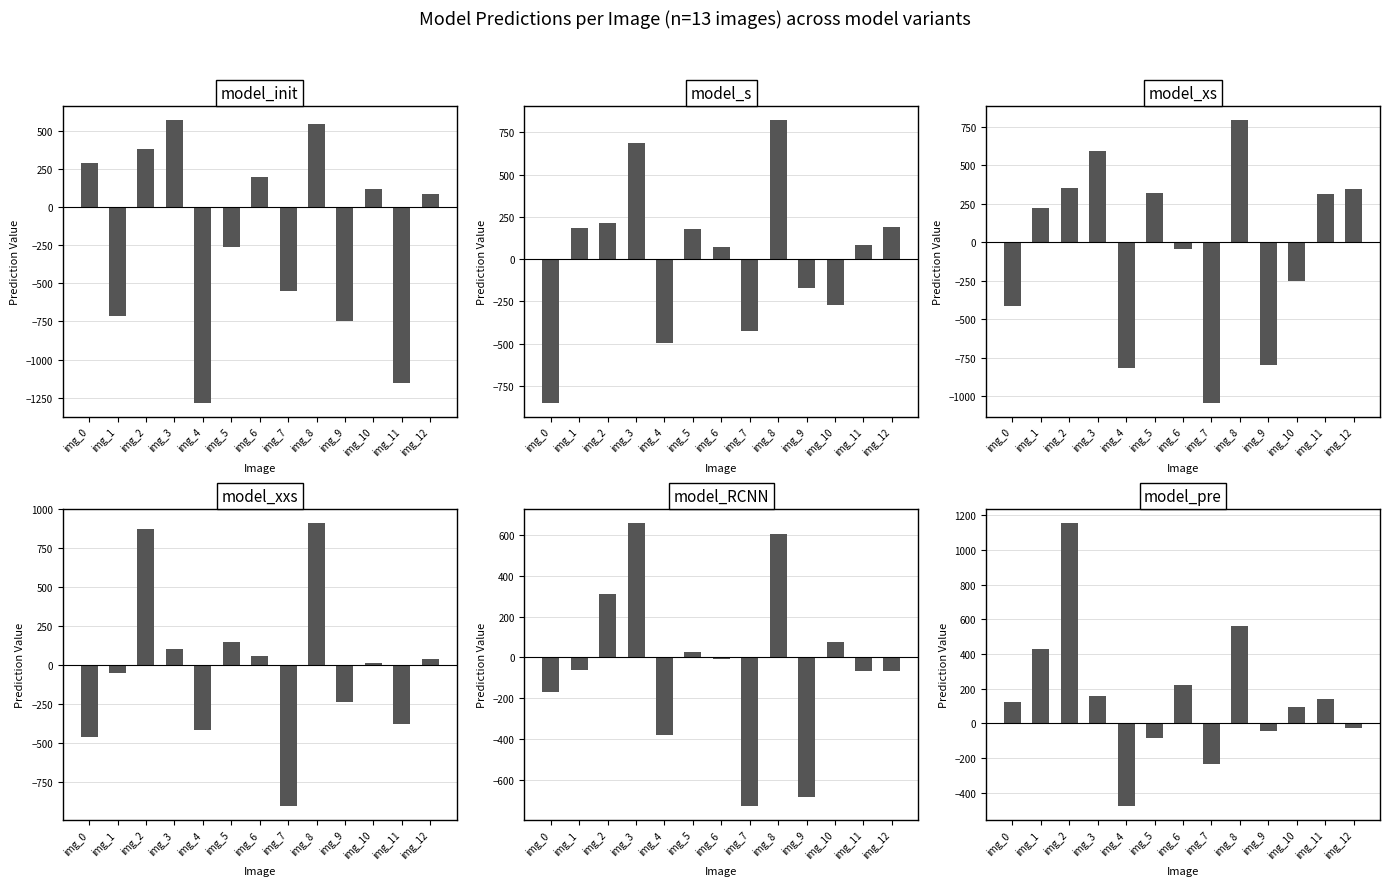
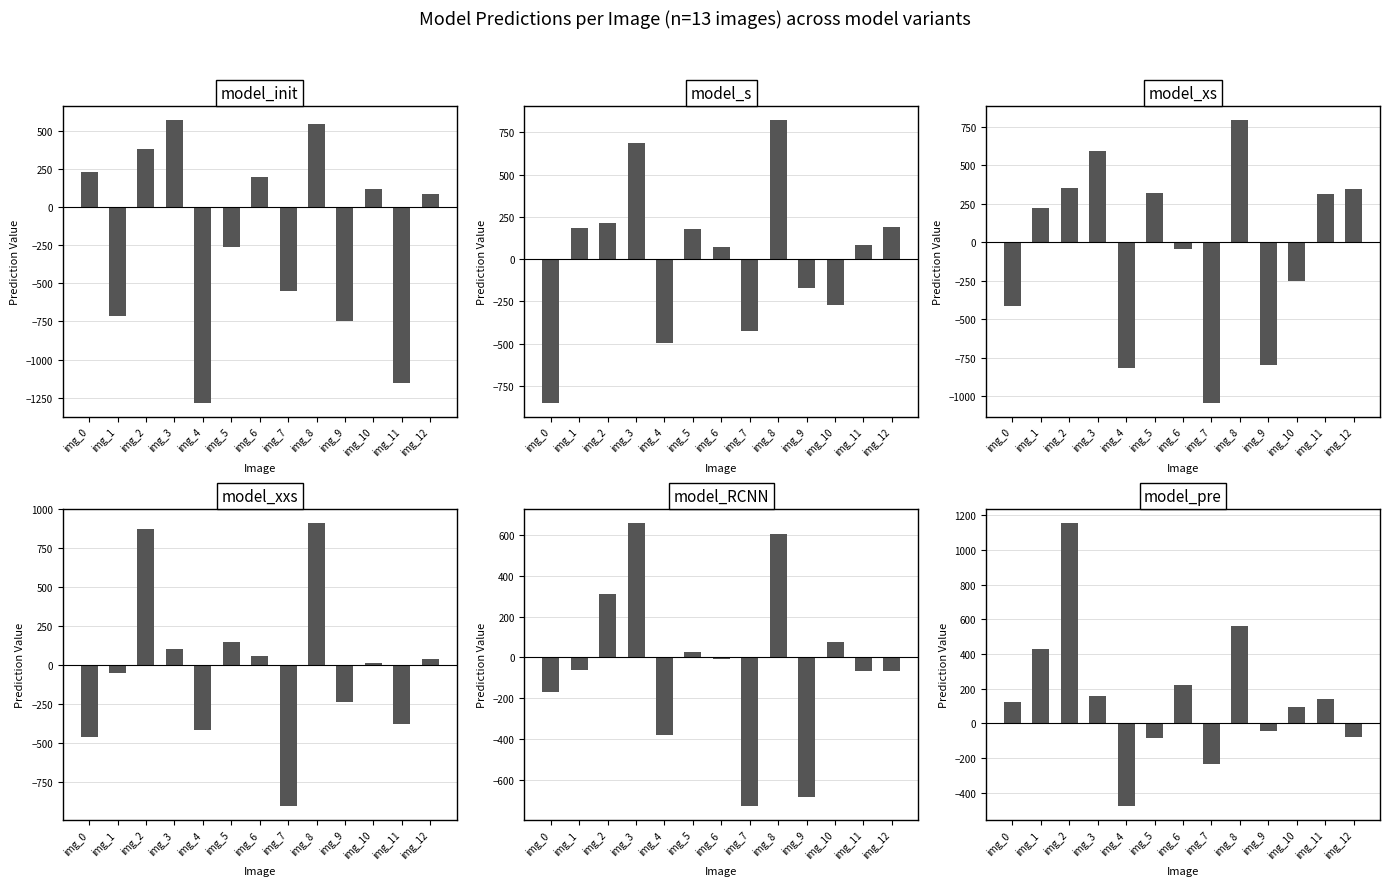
model_init, img_0: 290 -> 230
model_pre, img_12: -30 -> -80
